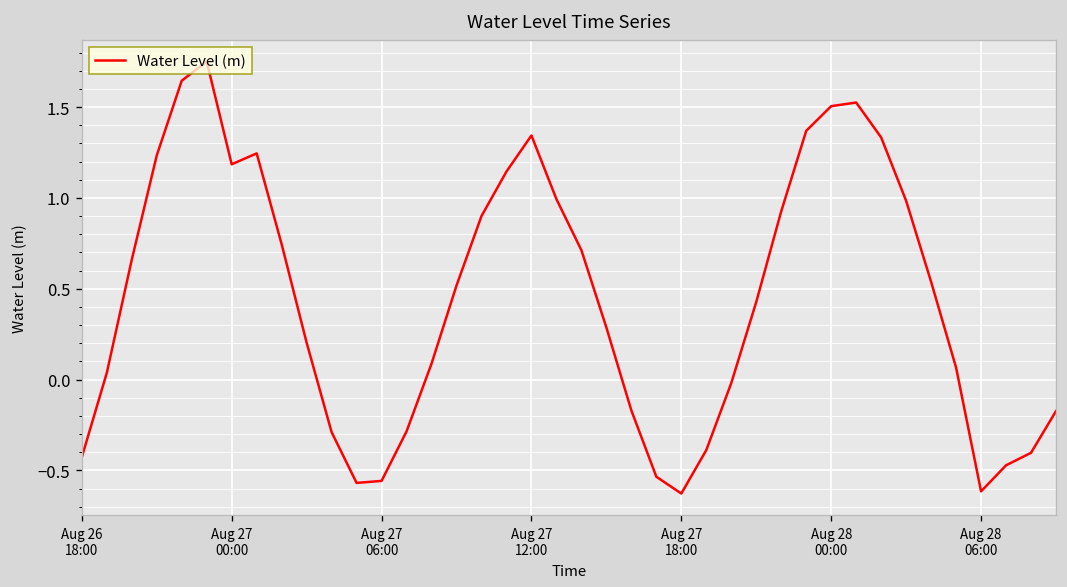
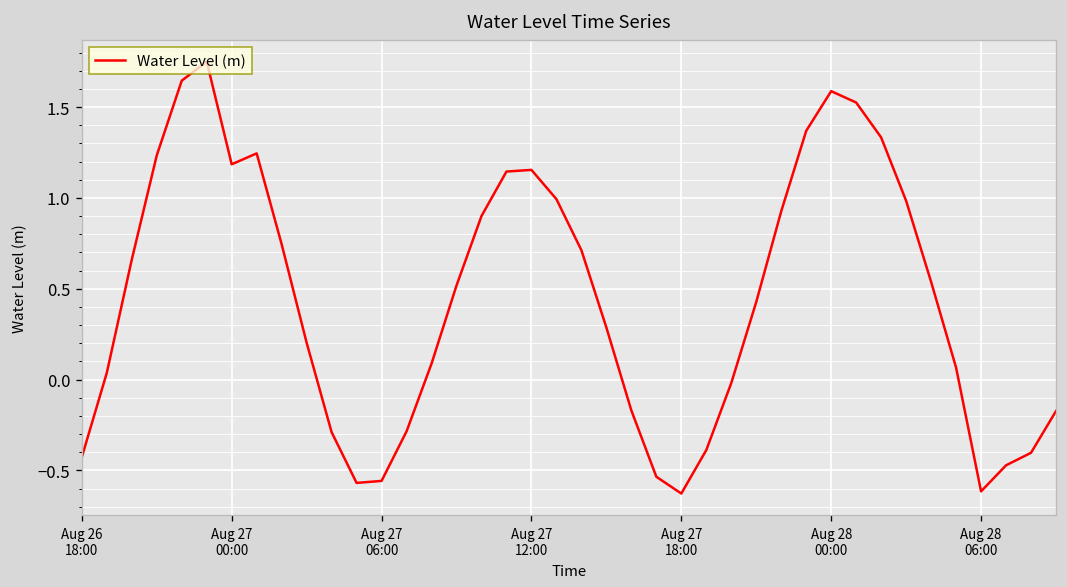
Aug 27 12:00: 1.34 -> 1.15
Aug 28 00:00: 1.51 -> 1.59
